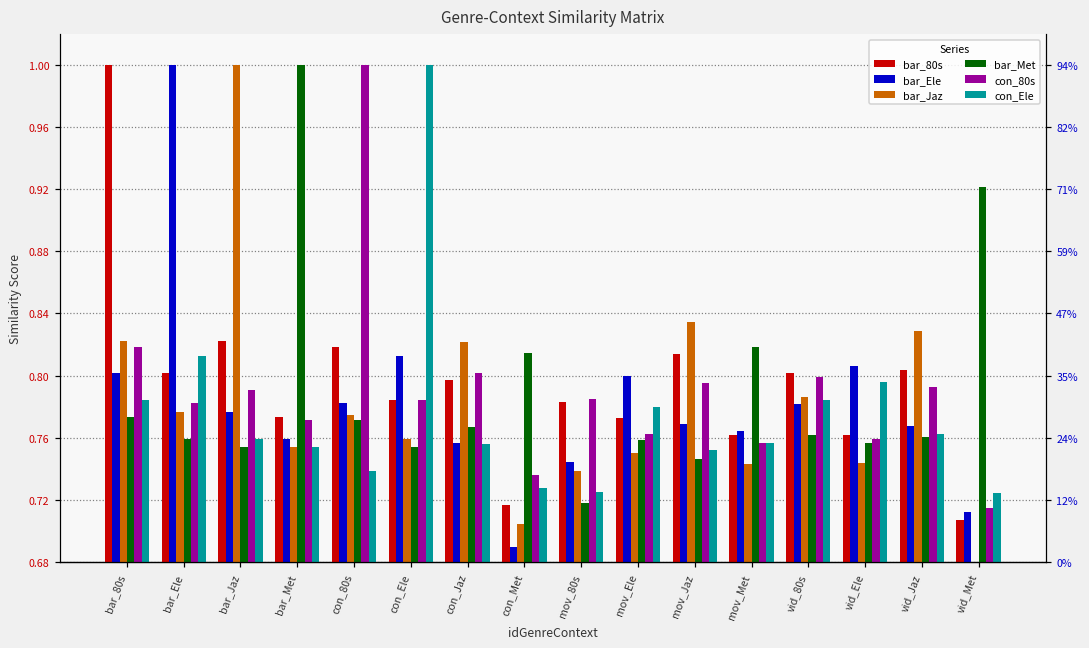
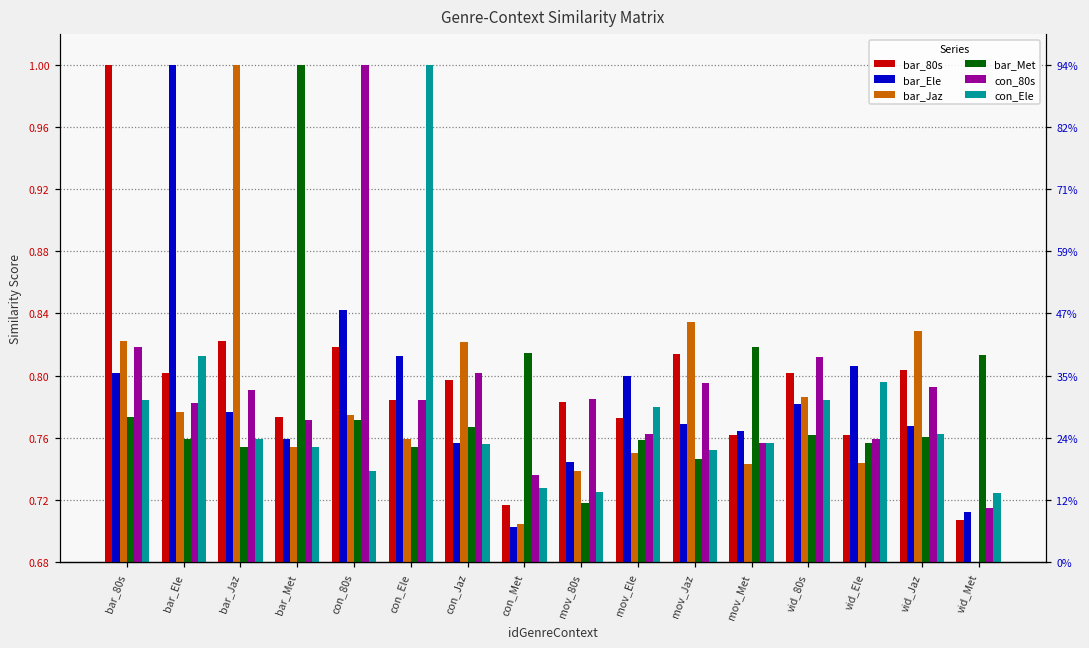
bar_Ele, con_80s: 0.782 -> 0.842
bar_Ele, con_Met: 0.689 -> 0.702
con_80s, vid_80s: 0.799 -> 0.812
bar_Met, vid_Met: 0.922 -> 0.813
